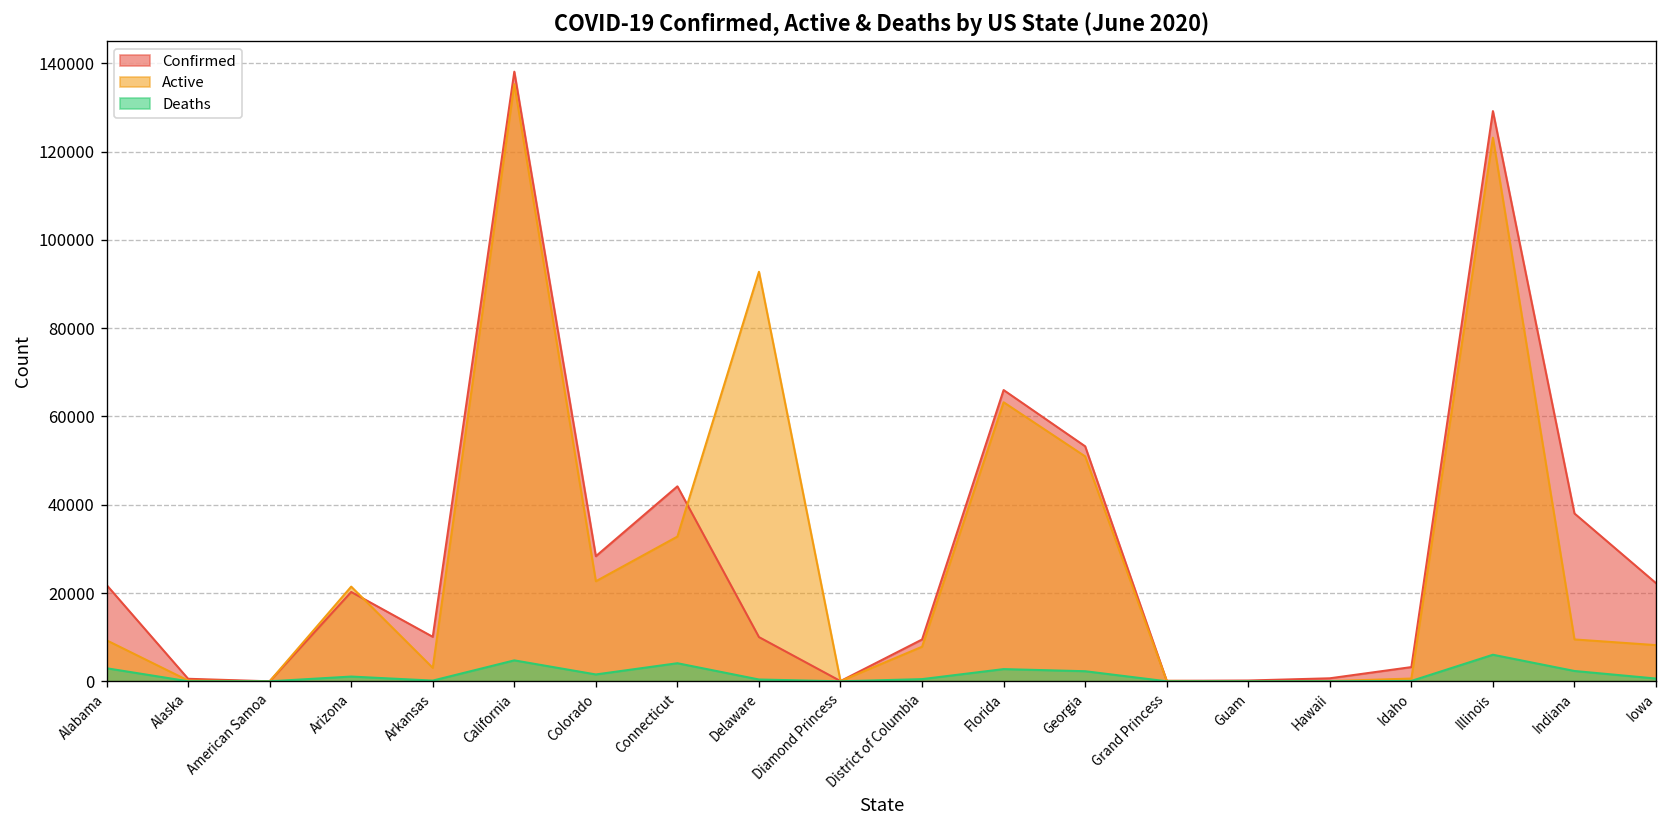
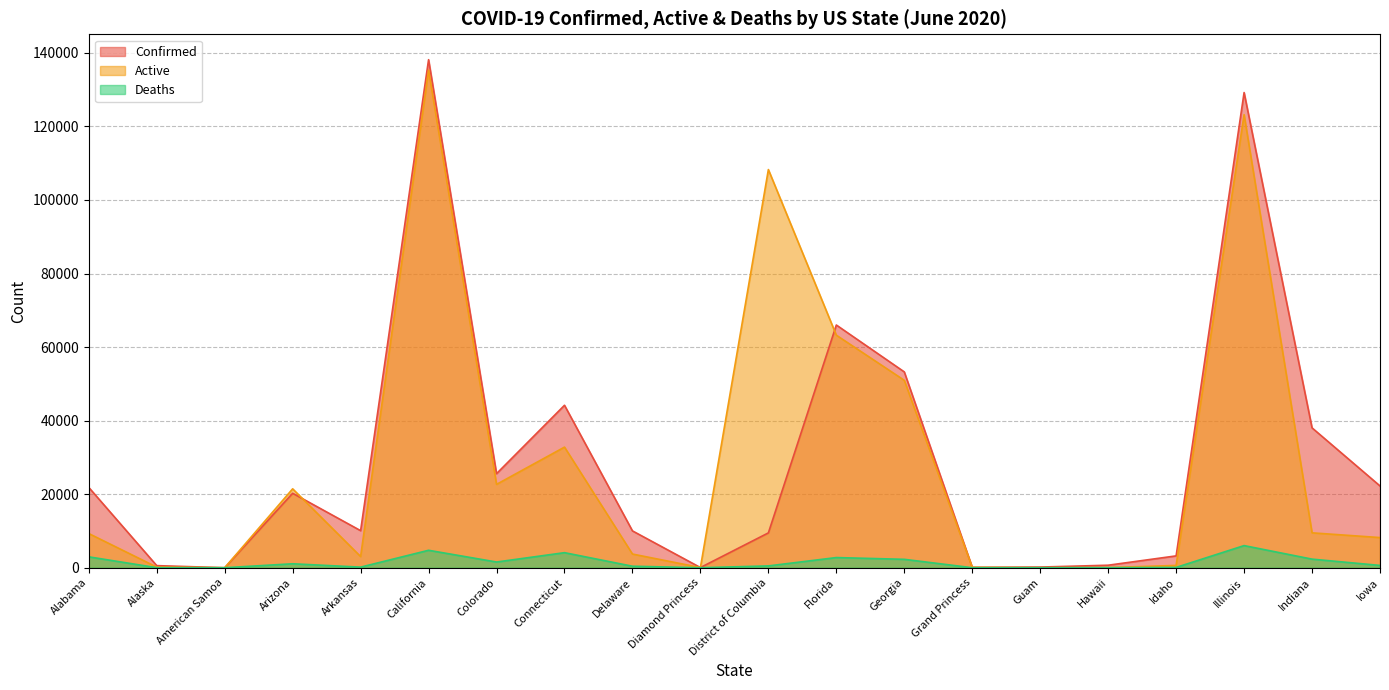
Confirmed, Colorado: 28000 -> 26000
Active, Delaware: 93000 -> 4000
Active, District of Columbia: 8000 -> 108000
